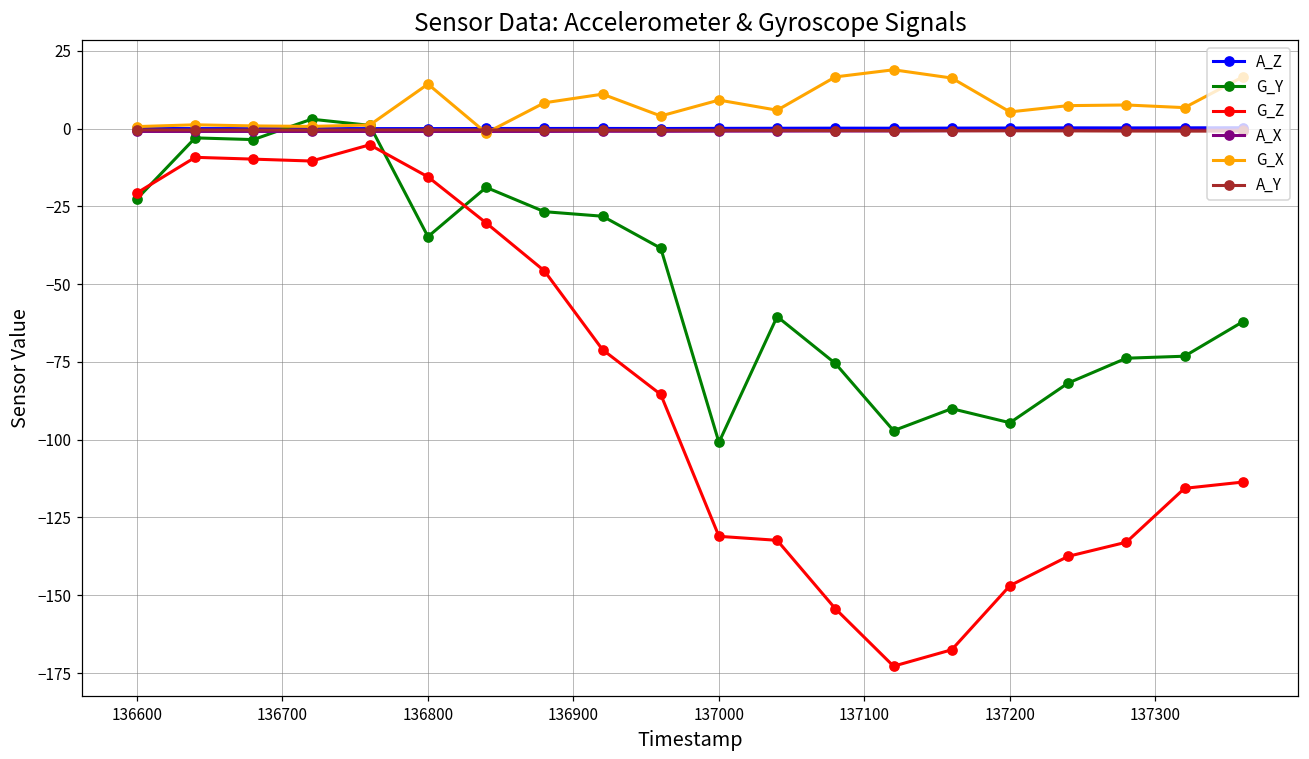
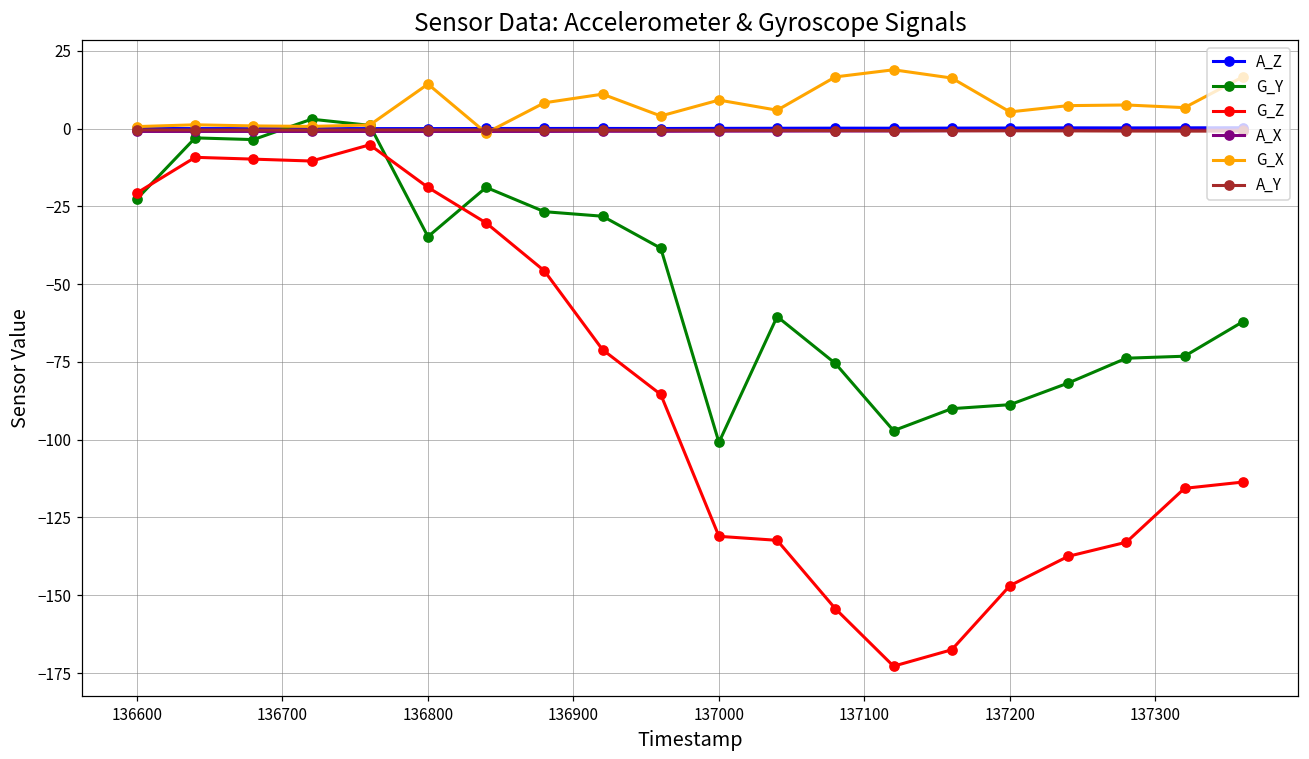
G_Z, 136800: -16 -> -19
G_Y, 137200: -95 -> -89
